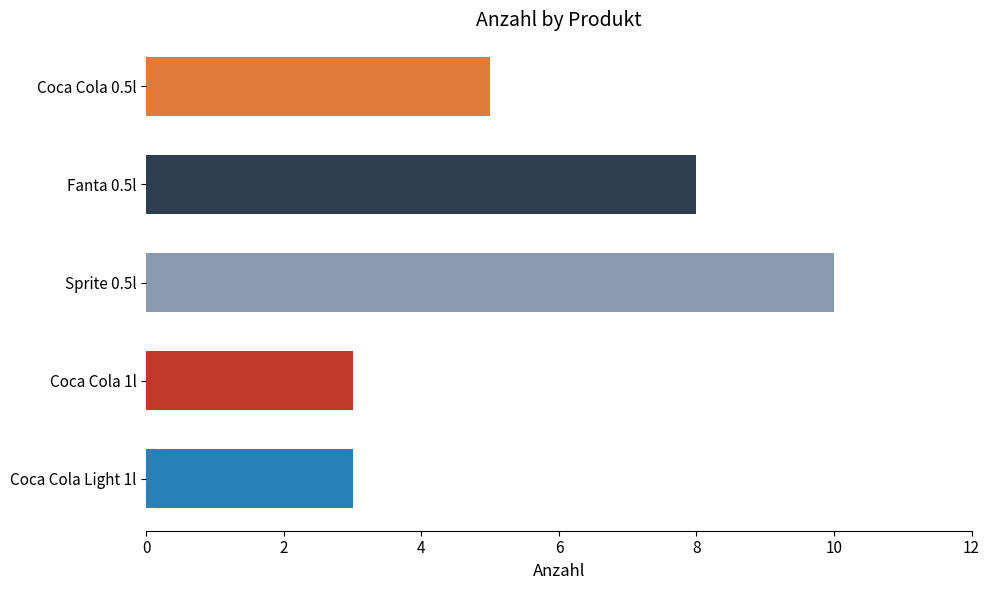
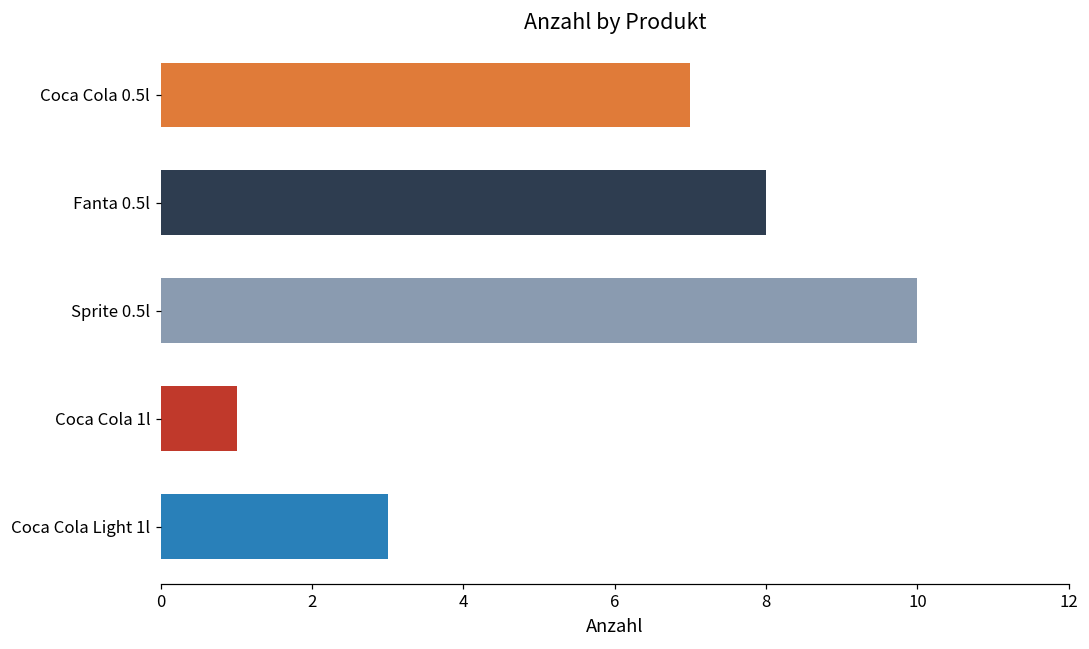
Coca Cola 0.5l: 5 -> 7
Coca Cola 1l: 3 -> 1
